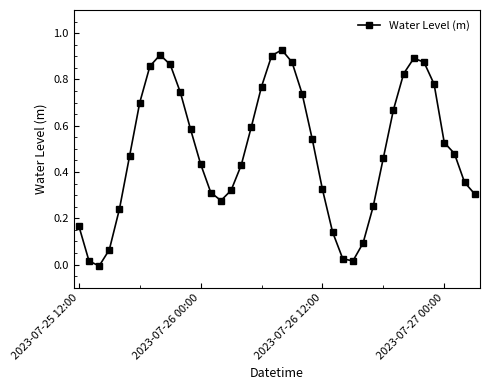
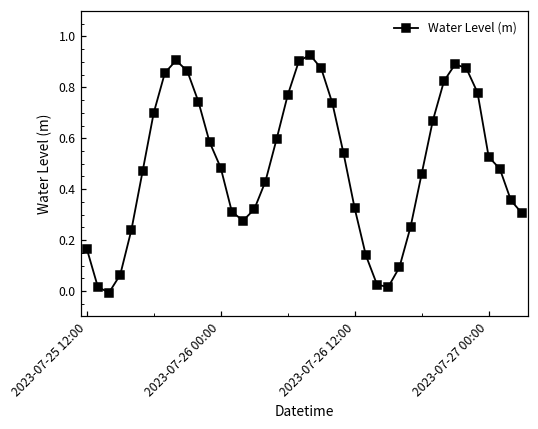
2023-07-26 00:00: 0.43 -> 0.48
